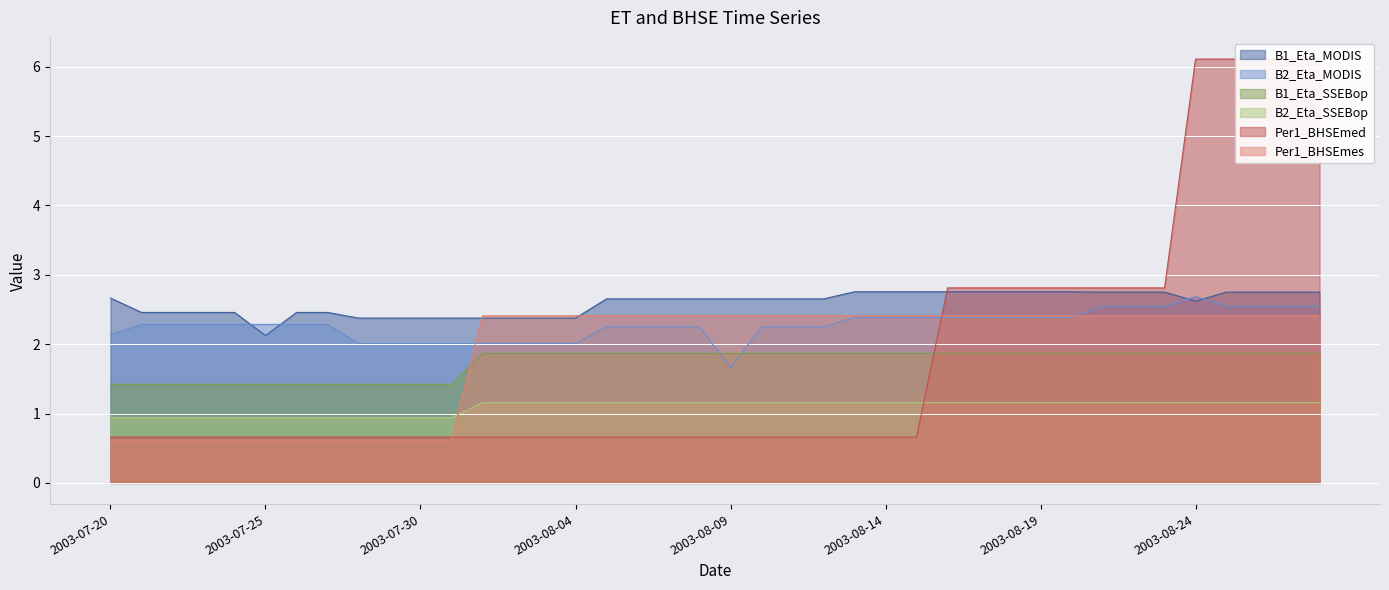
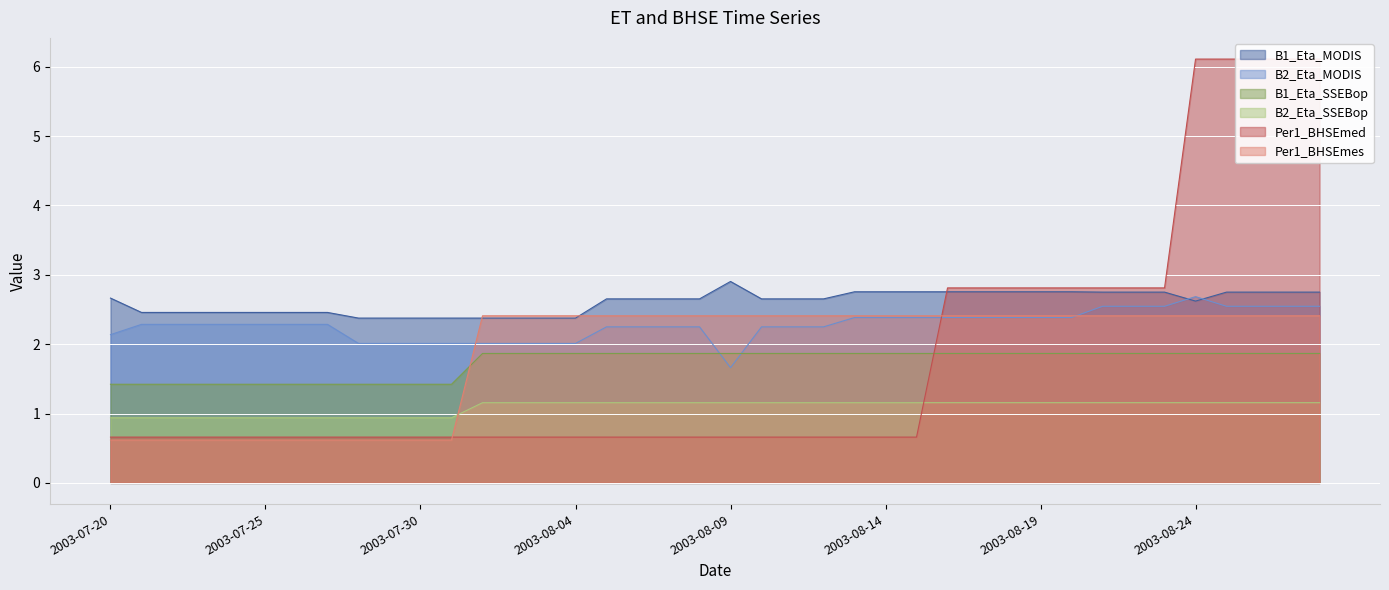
B1_Eta_MODIS, 2003-07-25: 2.1 -> 2.5
B1_Eta_MODIS, 2003-08-09: 2.7 -> 2.9
